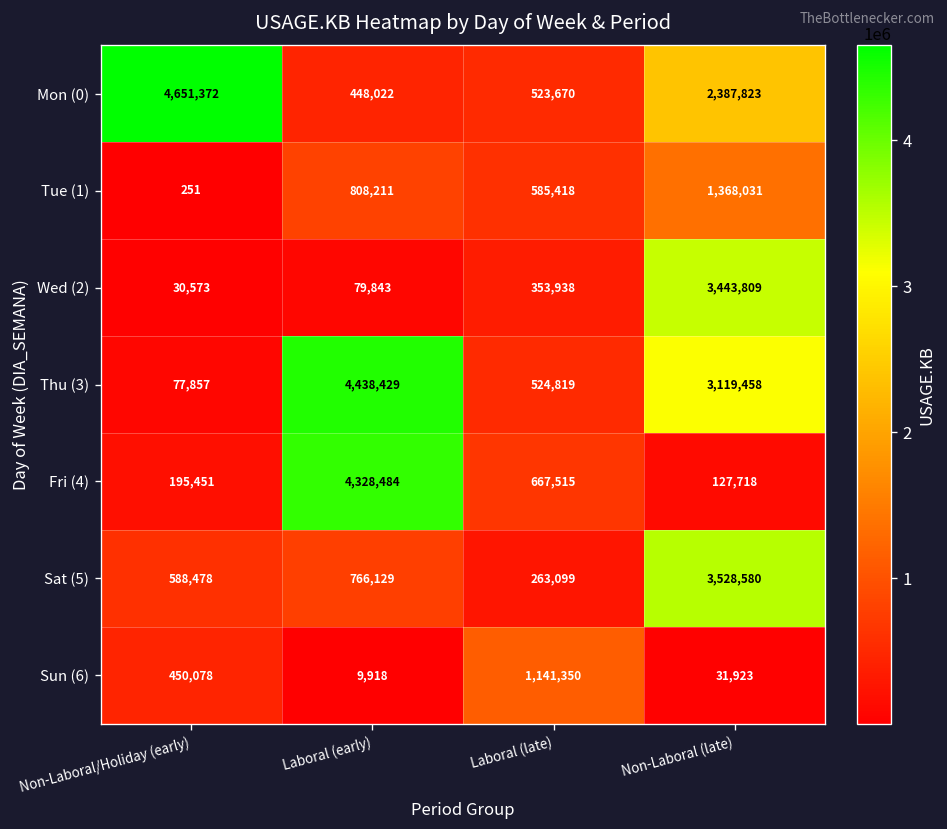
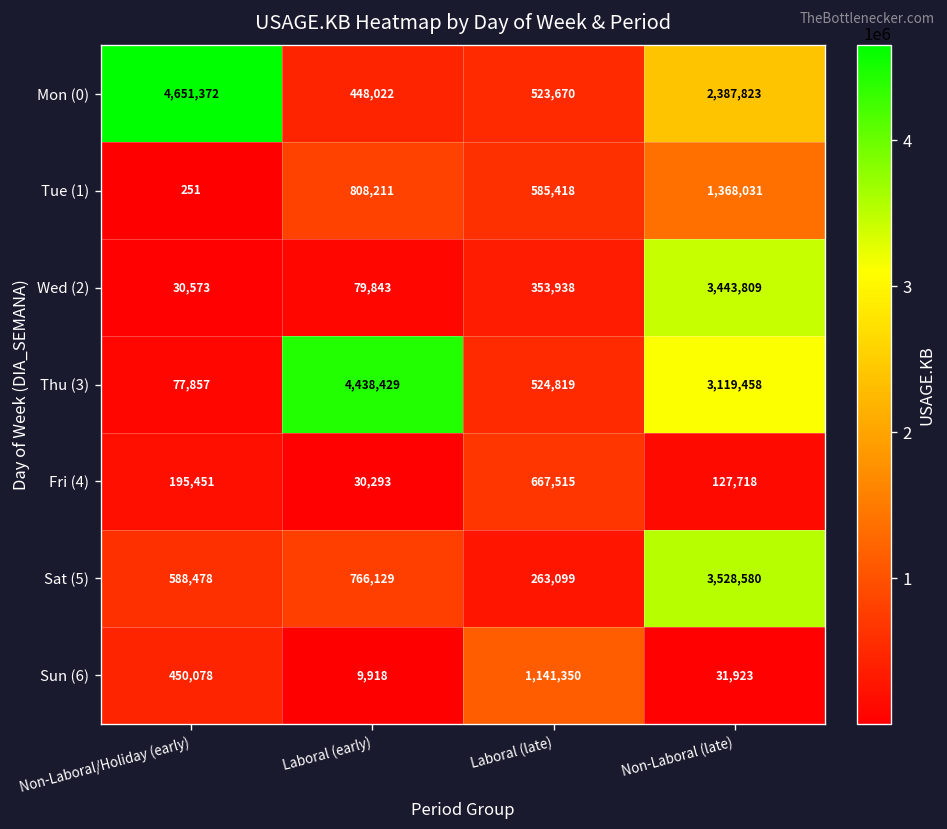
Fri (4), Laboral (early): 4,328,484 -> 30,293
